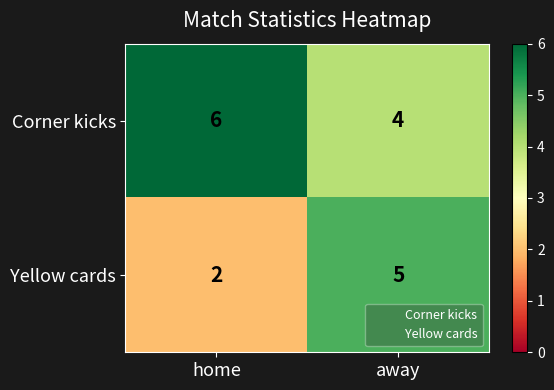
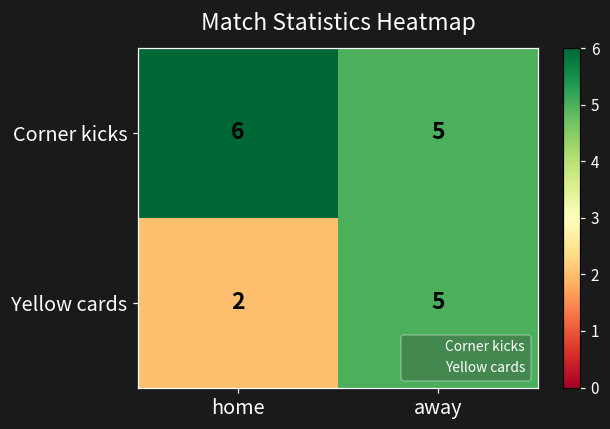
Corner kicks, away: 4 -> 5
